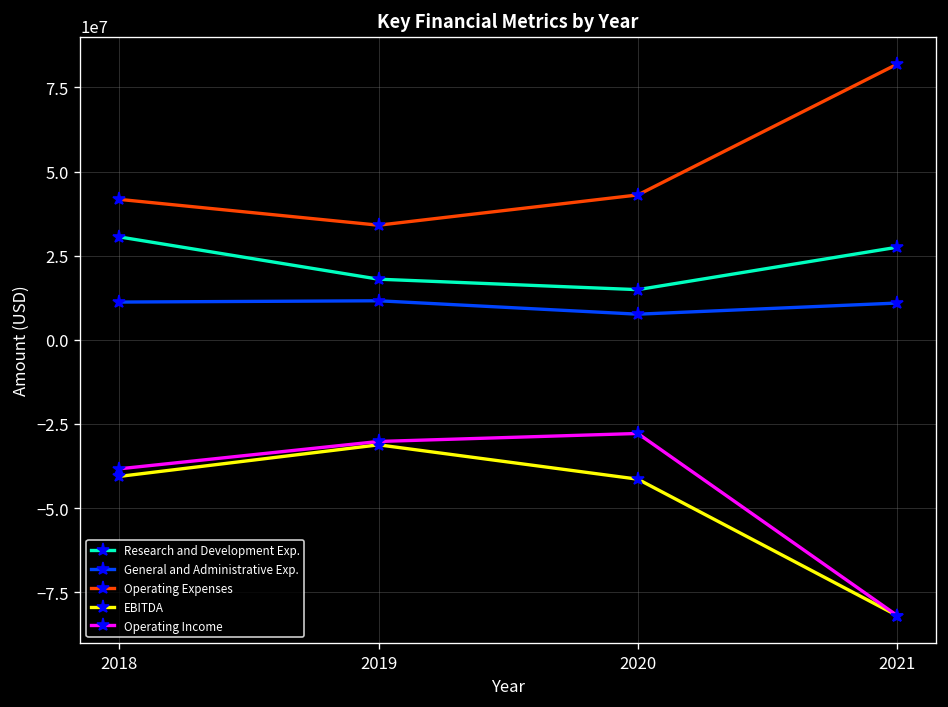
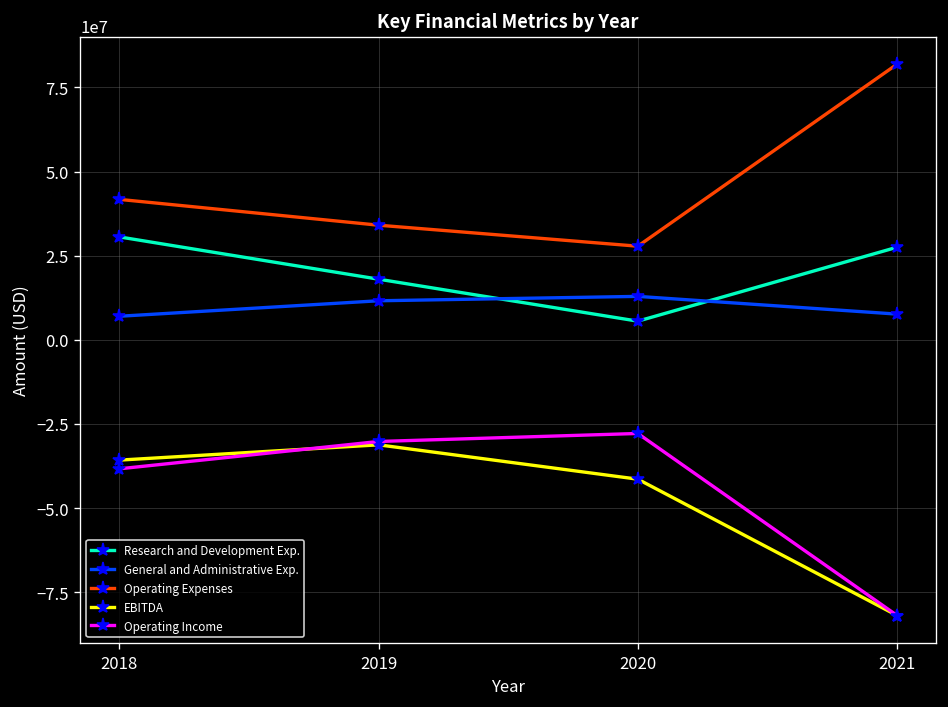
General and Administrative Exp., 2018: 11000000 -> 7000000
EBITDA, 2018: -41000000 -> -36000000
Research and Development Exp., 2020: 15000000 -> 6000000
General and Administrative Exp., 2020: 8000000 -> 13000000
Operating Expenses, 2020: 43000000 -> 28000000
General and Administrative Exp., 2021: 11000000 -> 8000000
